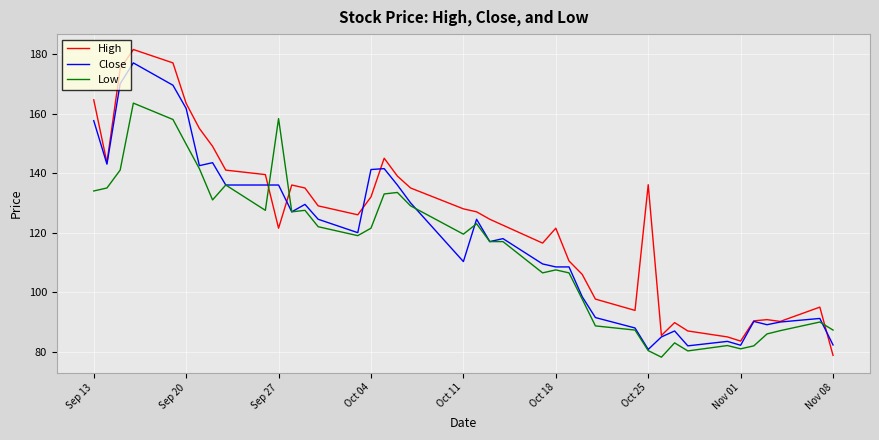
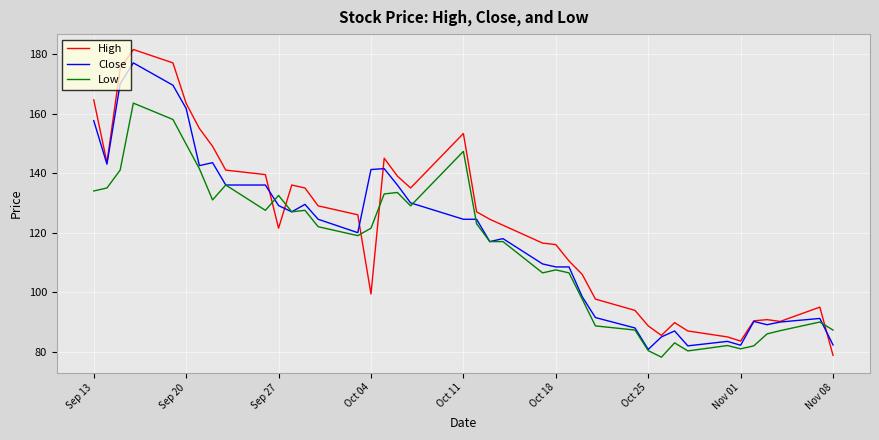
Close, Sep 27: 136 -> 129
Low, Sep 27: 158 -> 133
High, Oct 04: 132 -> 99
High, Oct 11: 128 -> 153
Close, Oct 11: 110 -> 125
Low, Oct 11: 120 -> 147
High, Oct 18: 122 -> 116
High, Oct 25: 136 -> 89
